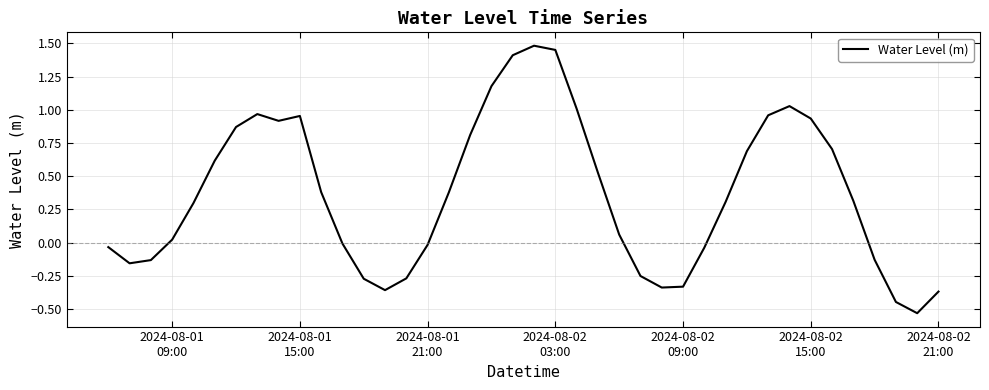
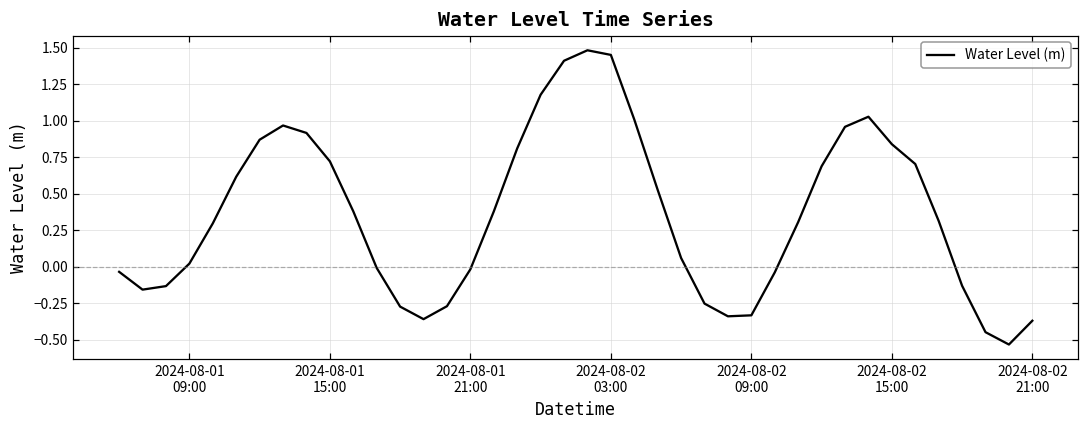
2024-08-01 15:00: 0.95 -> 0.72
2024-08-02 15:00: 0.93 -> 0.84
